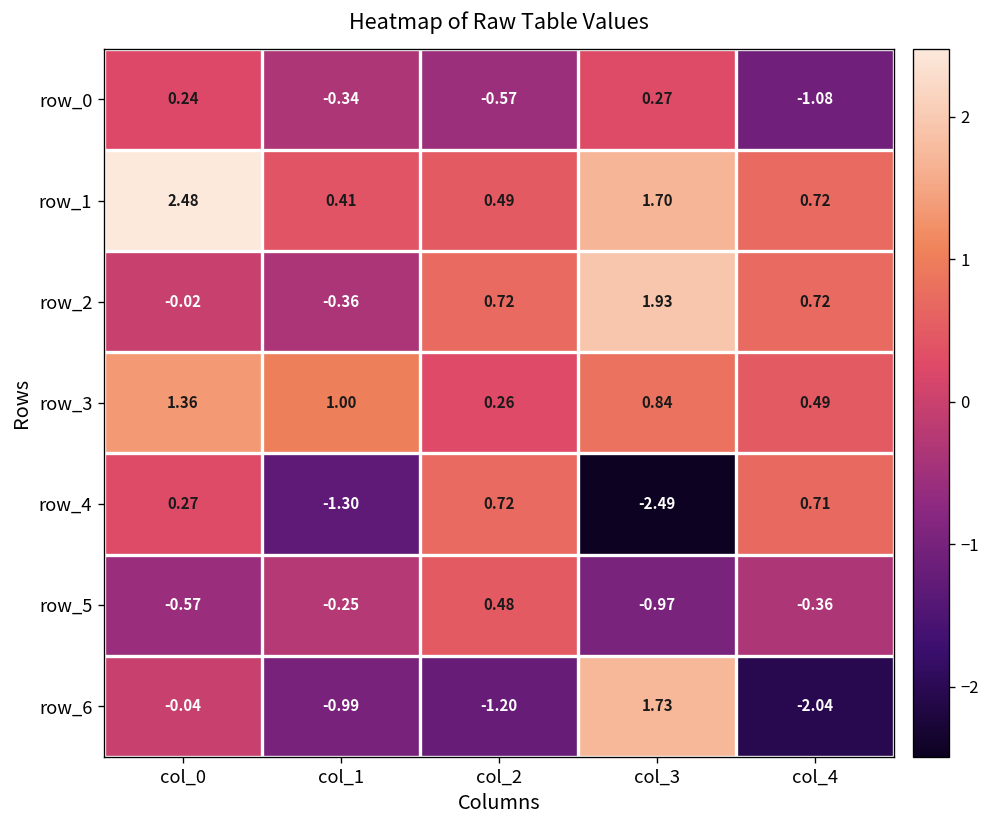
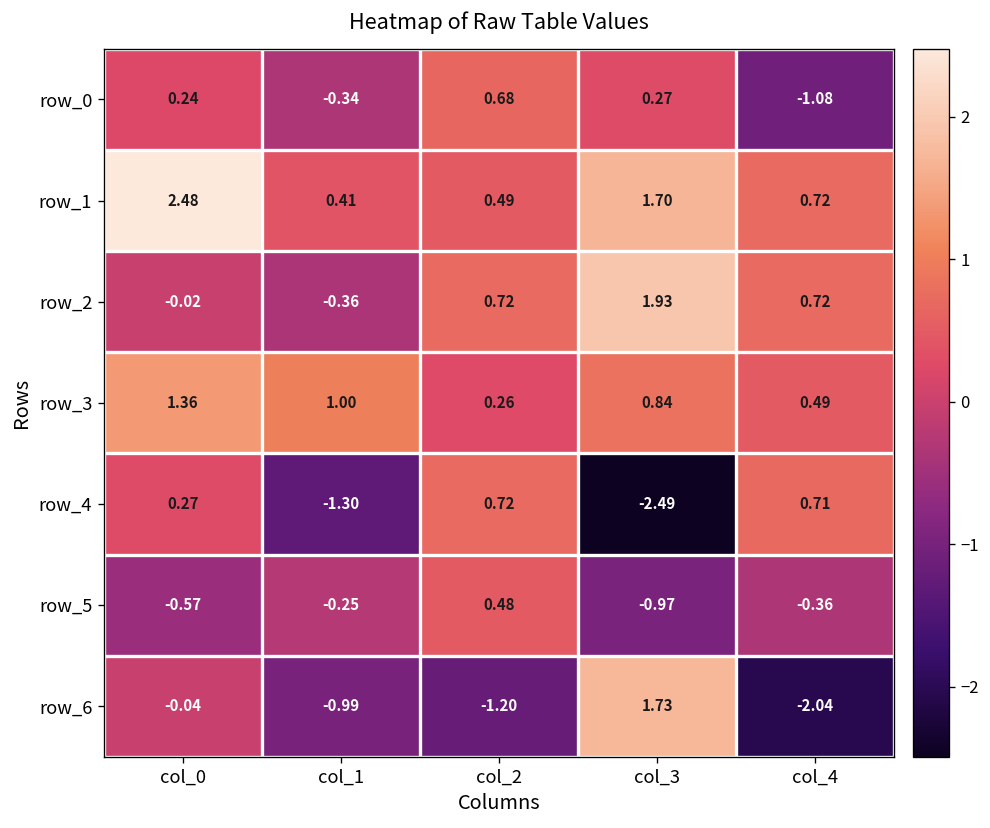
row_0, col_2: -0.57 -> 0.68
